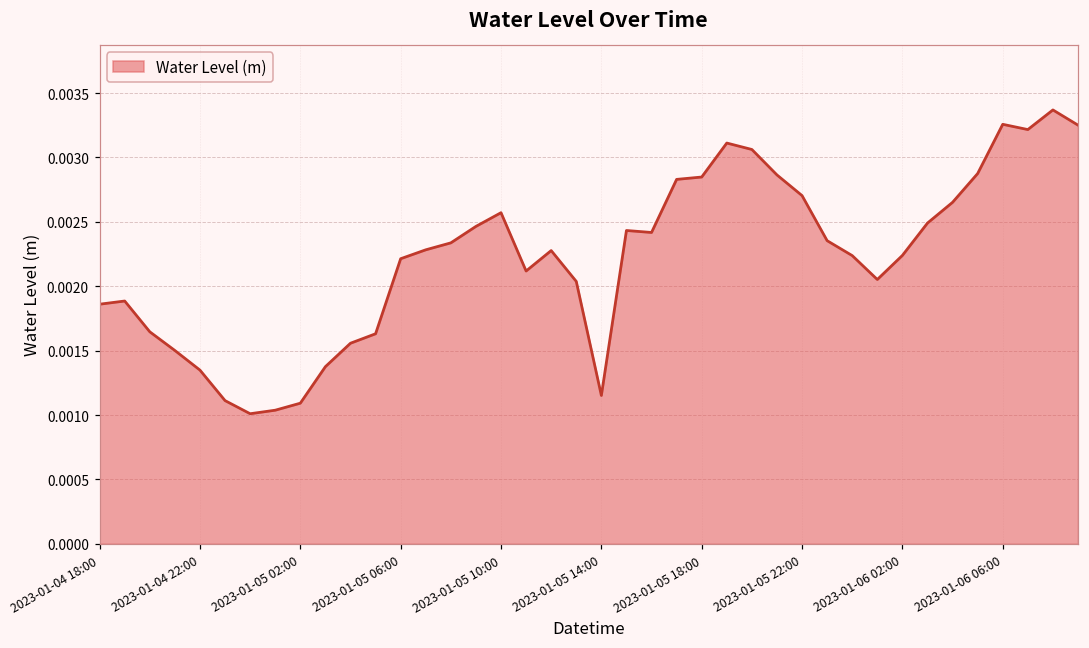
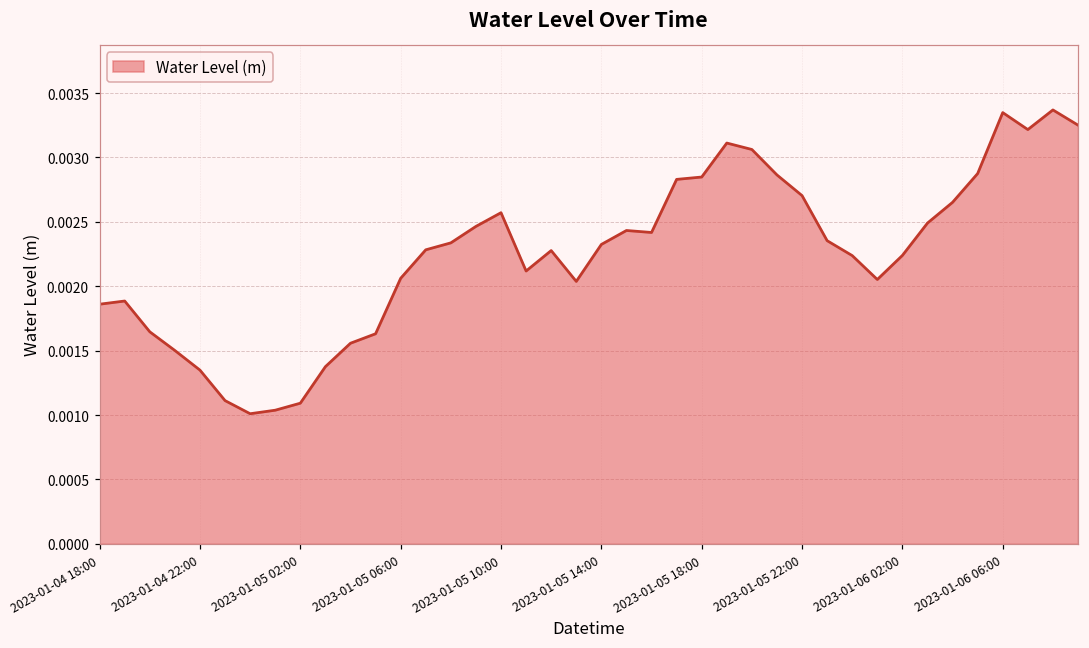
2023-01-05 06:00: 0.00221 -> 0.00206
2023-01-05 14:00: 0.00115 -> 0.00232
2023-01-06 06:00: 0.00326 -> 0.00335
